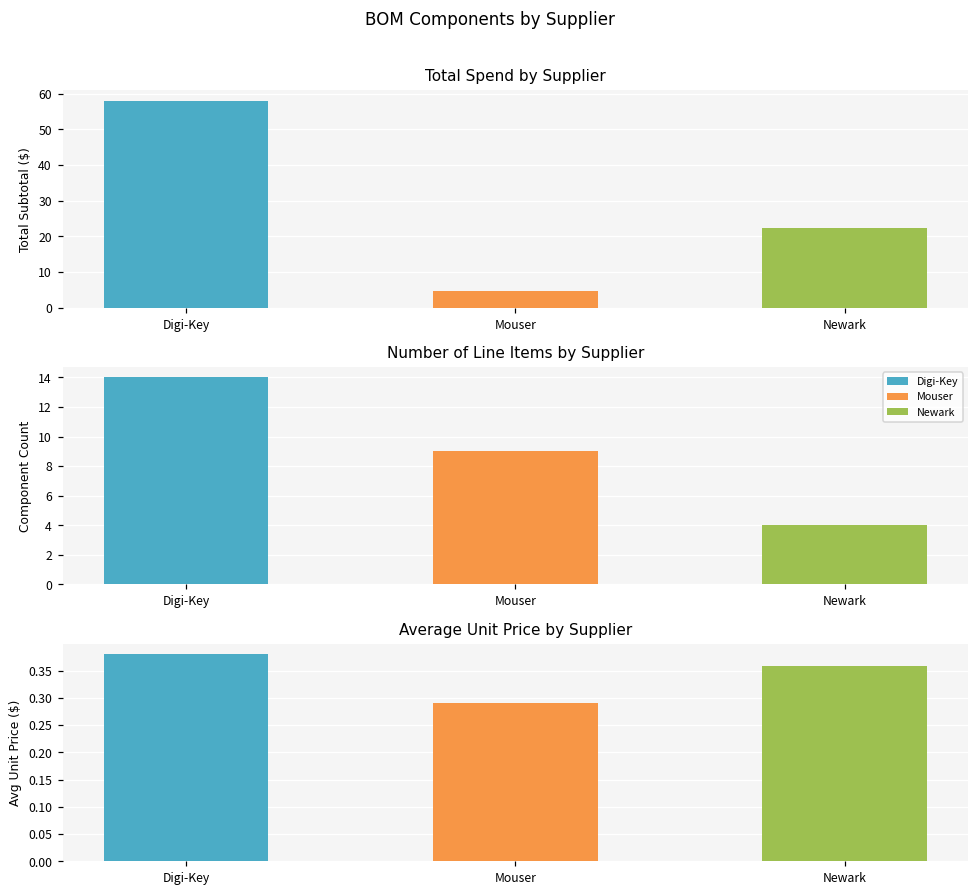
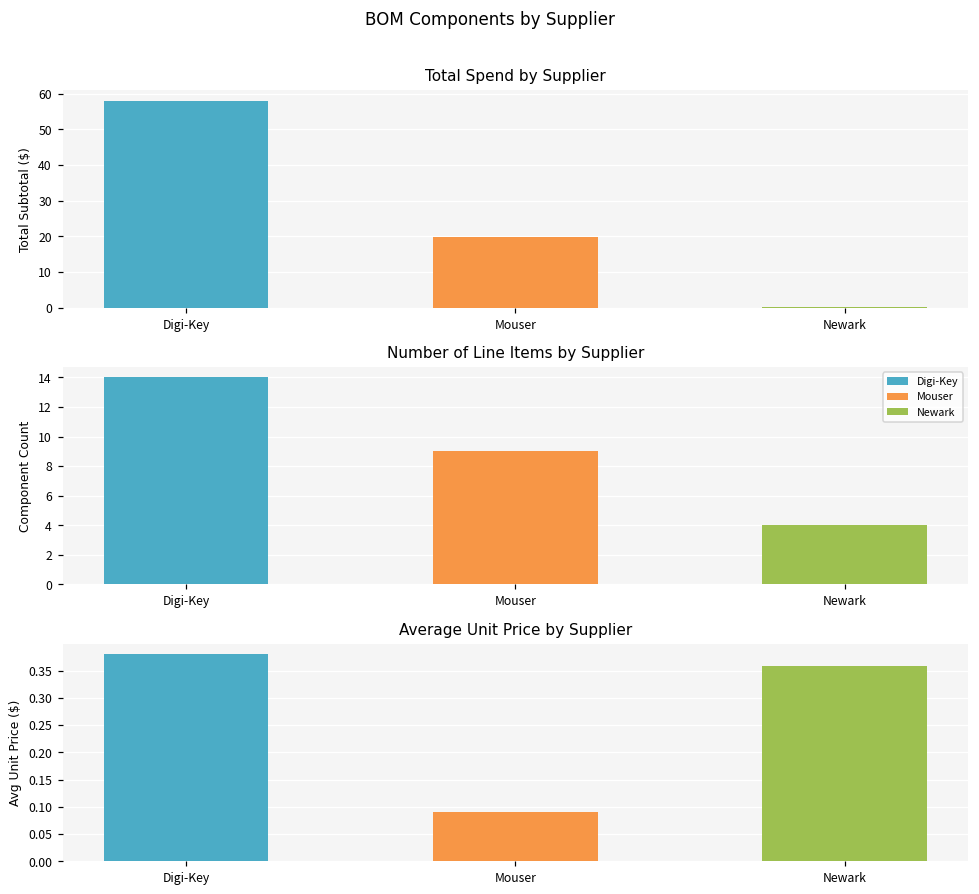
Total Spend by Supplier, Mouser: 5 -> 20
Total Spend by Supplier, Newark: 22 -> 0
Average Unit Price by Supplier, Mouser: 0.29 -> 0.09
